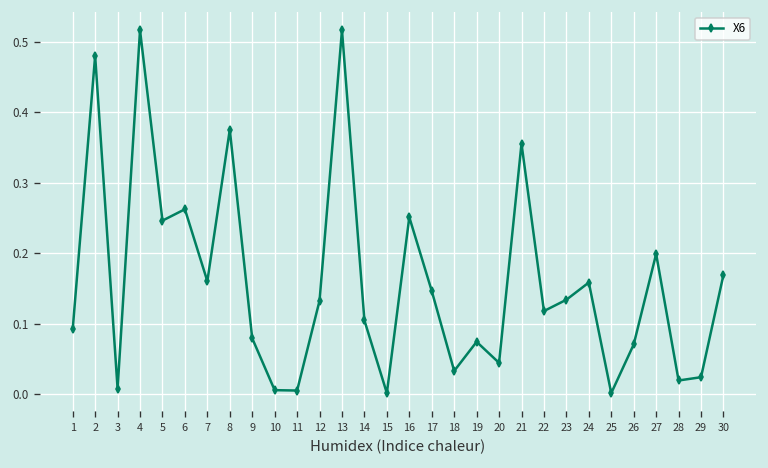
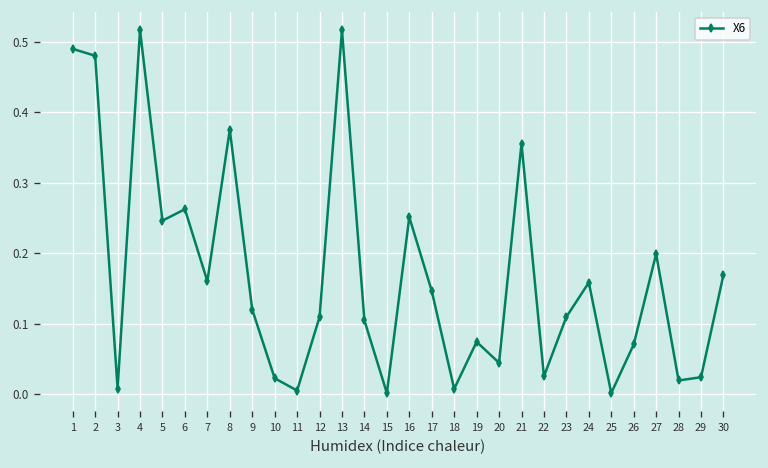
1: 0.09 -> 0.49
9: 0.08 -> 0.12
10: 0.01 -> 0.02
12: 0.13 -> 0.11
18: 0.03 -> 0.01
22: 0.12 -> 0.03
23: 0.13 -> 0.11
